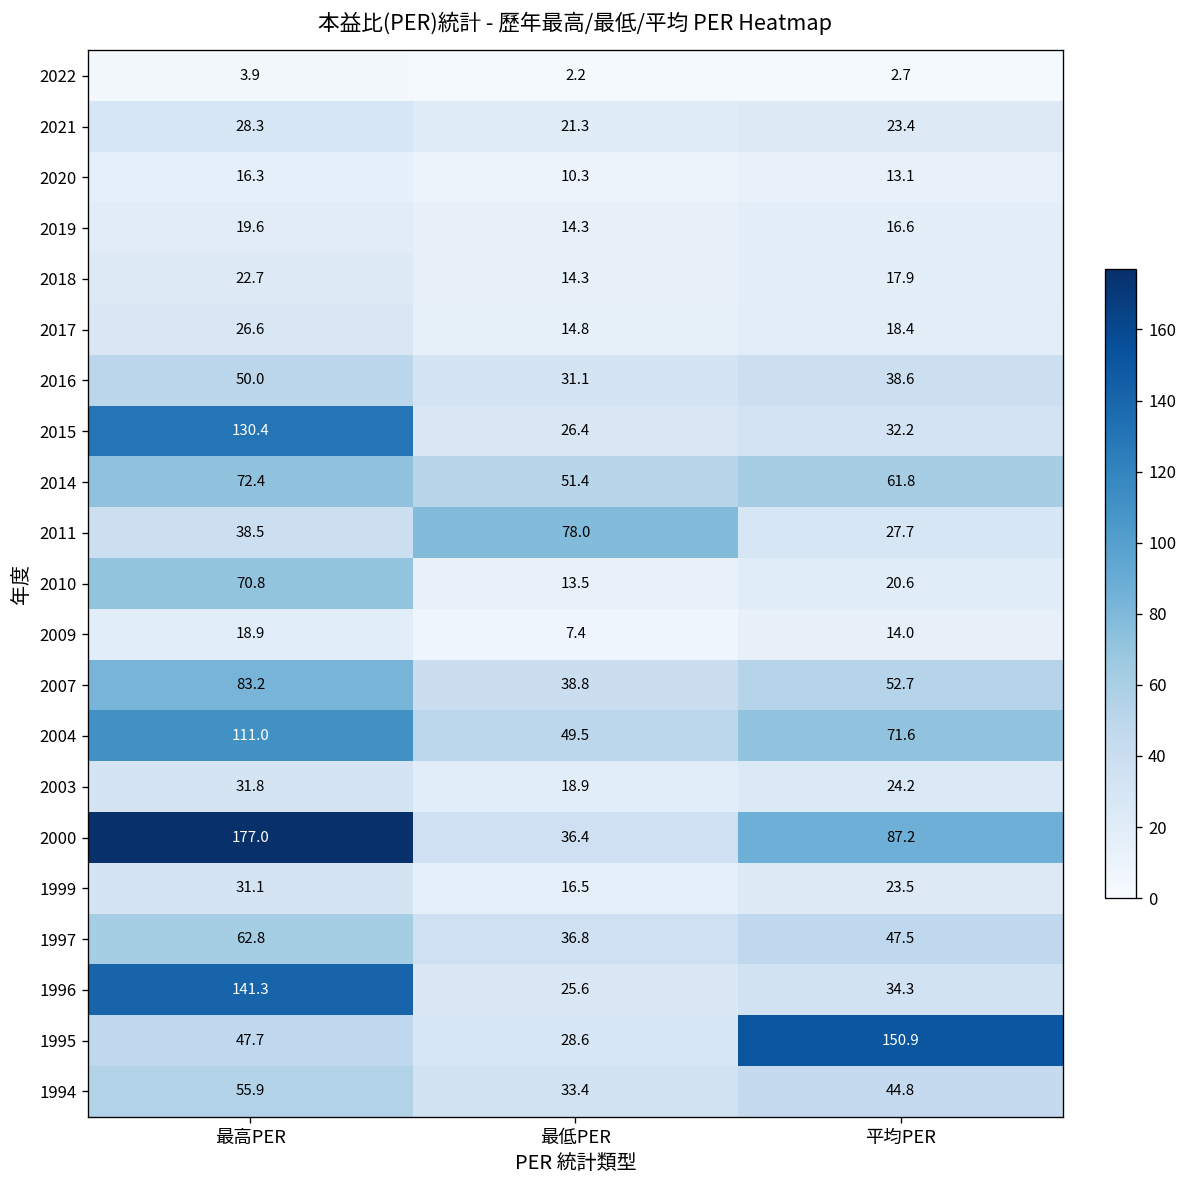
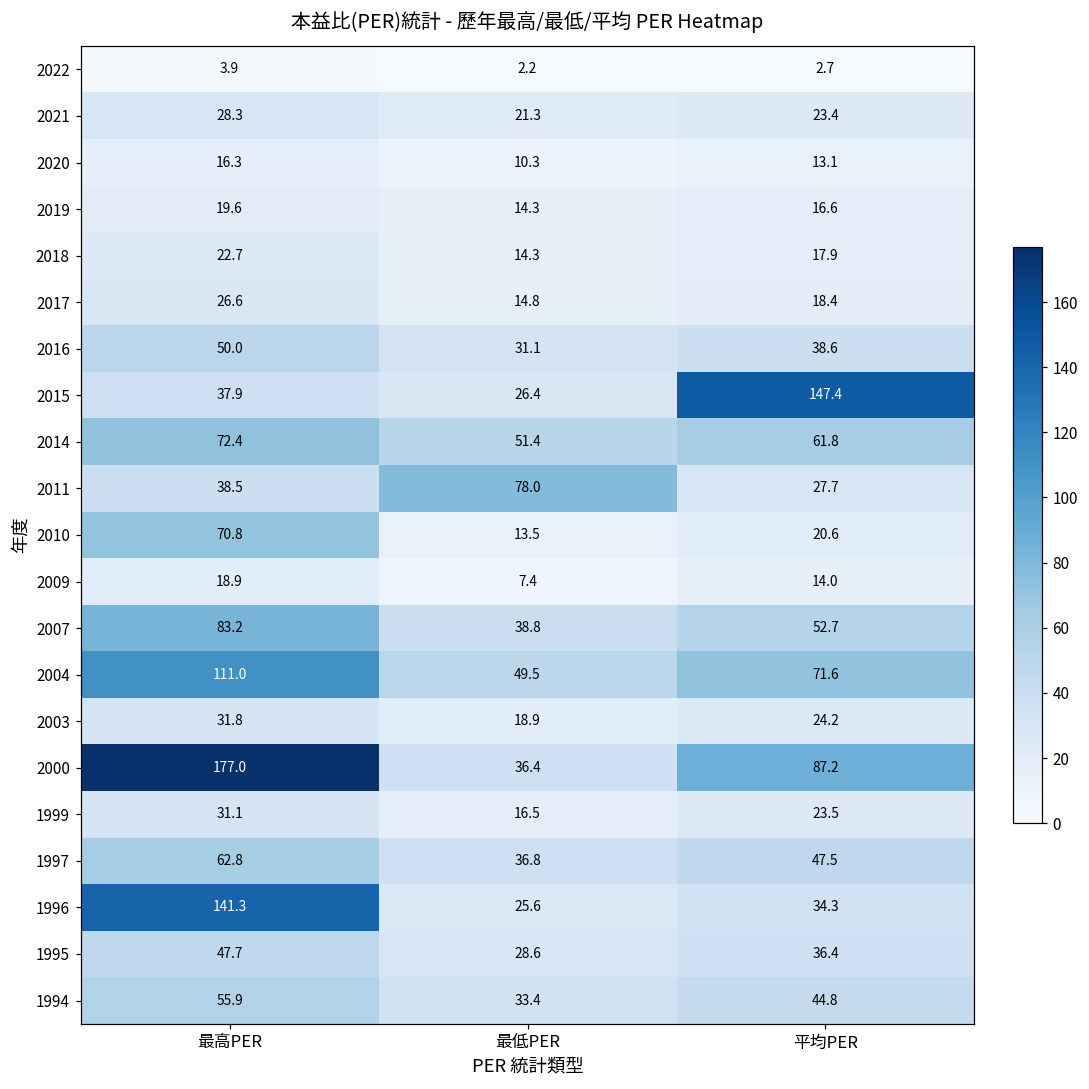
2015, 最高PER: 130.4 -> 37.9
2015, 平均PER: 32.2 -> 147.4
1995, 平均PER: 150.9 -> 36.4
